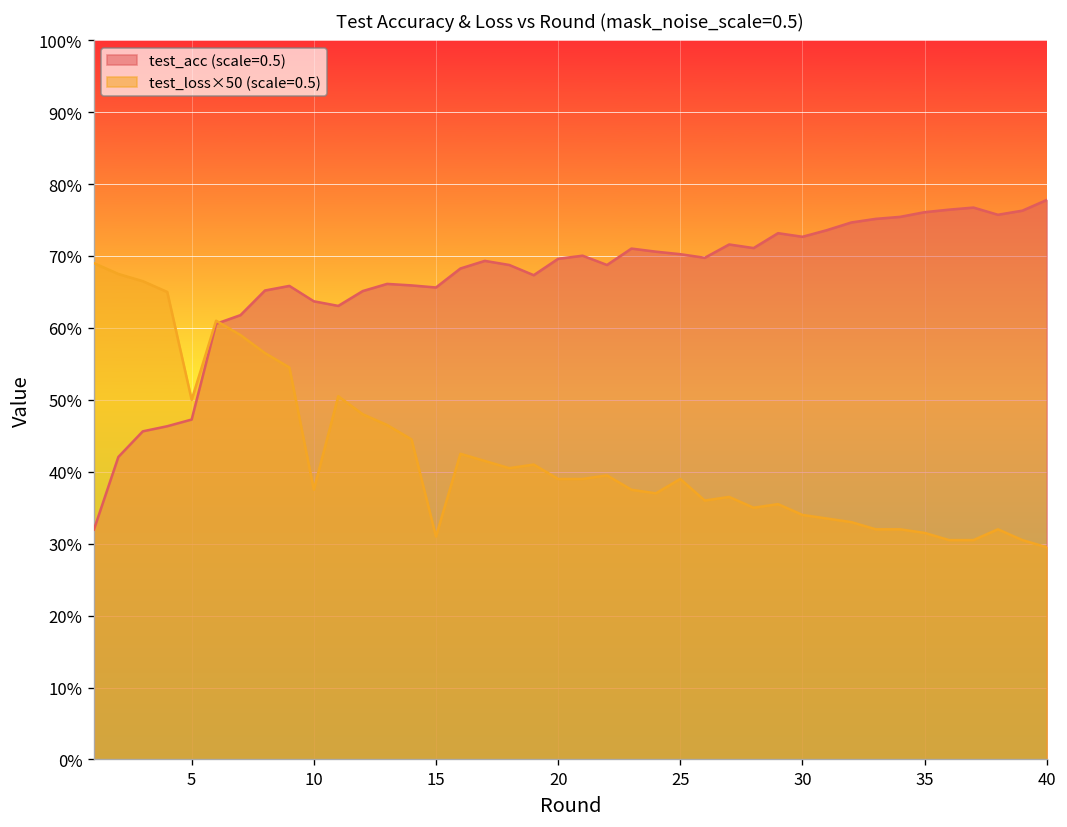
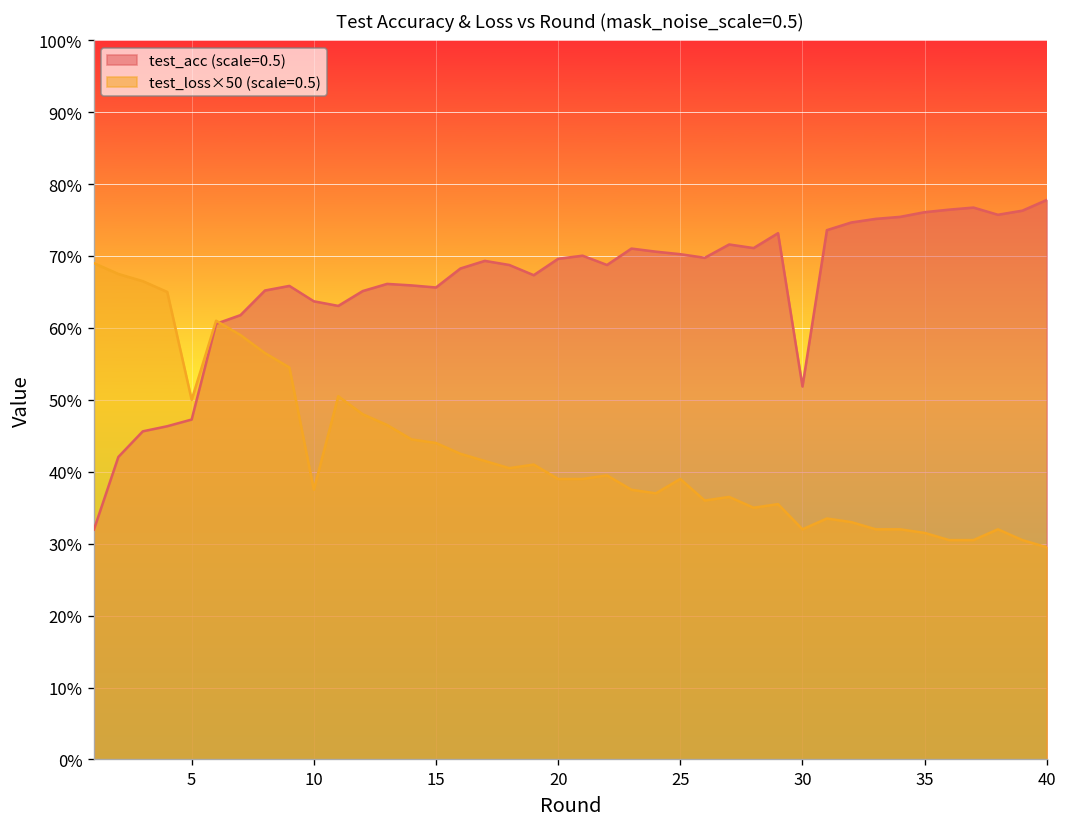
test_loss×50 (scale=0.5), 15: 31% -> 44%
test_acc (scale=0.5), 30: 73% -> 52%
test_loss×50 (scale=0.5), 30: 34% -> 32%
